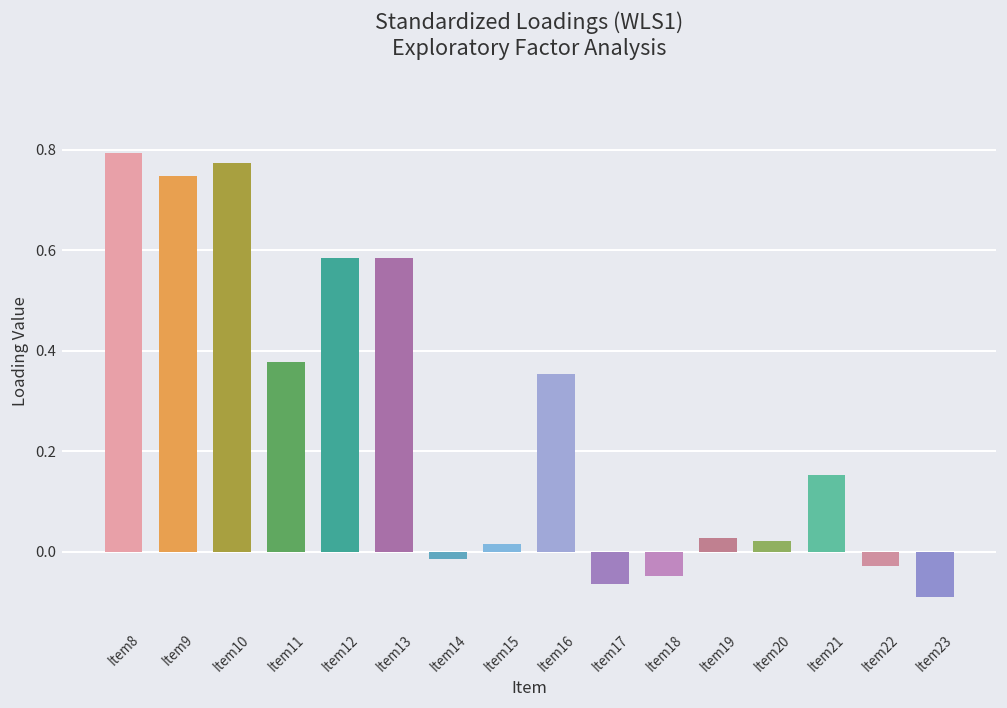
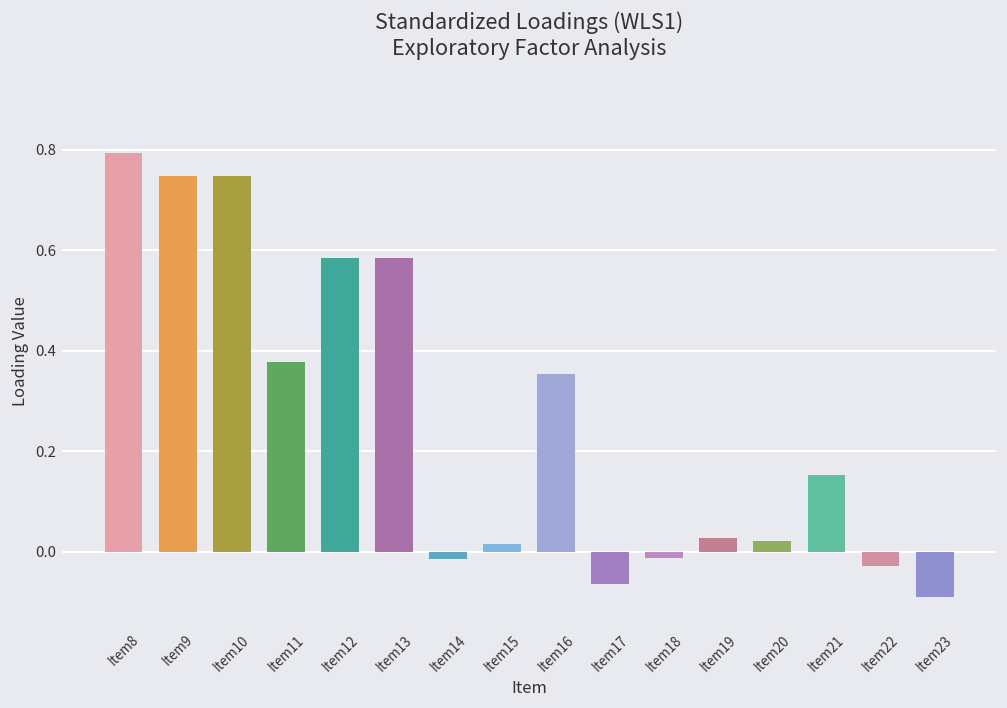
Item10: 0.77 -> 0.75
Item18: -0.05 -> -0.01
